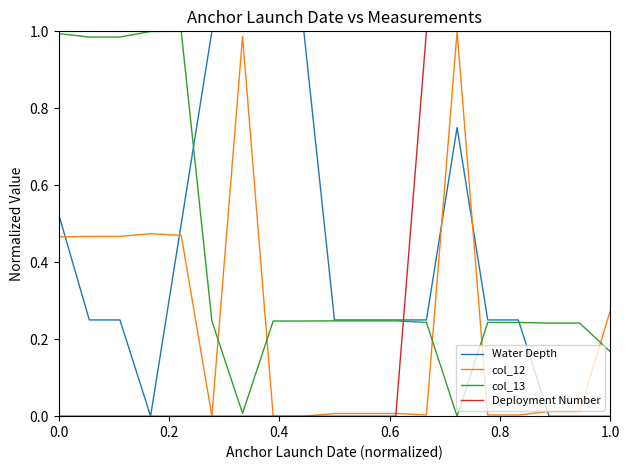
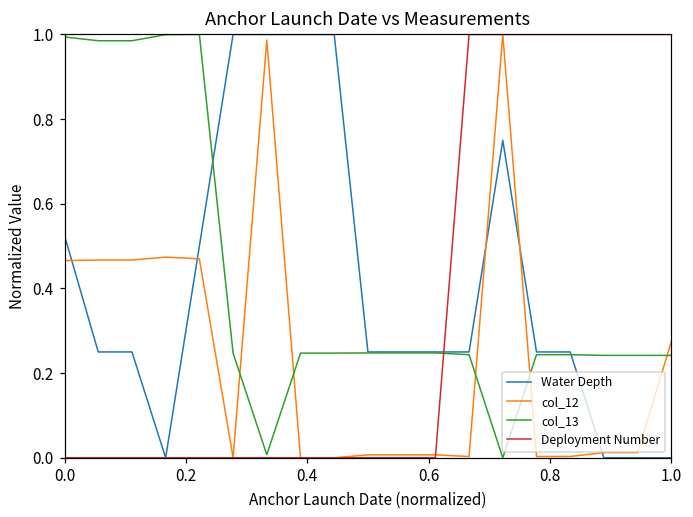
col_13, 1.0: 0.17 -> 0.24
